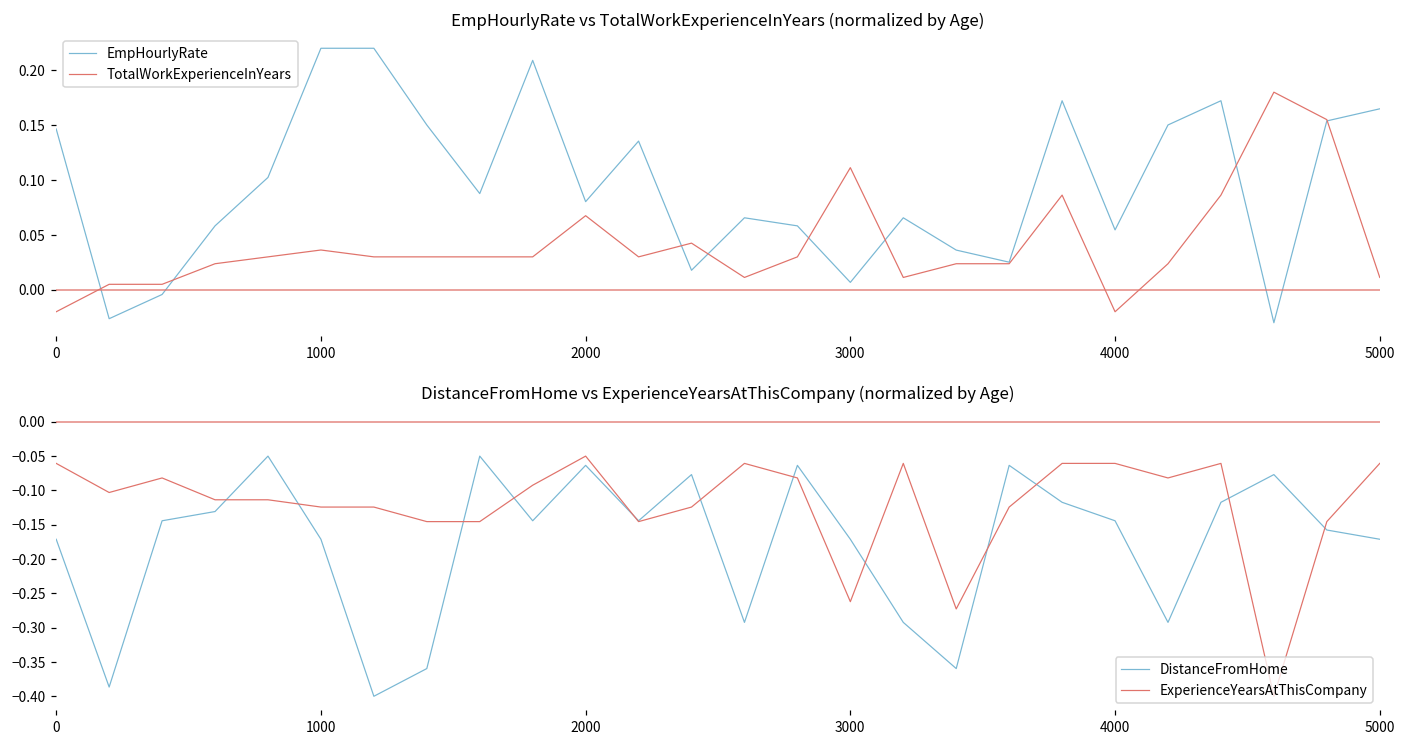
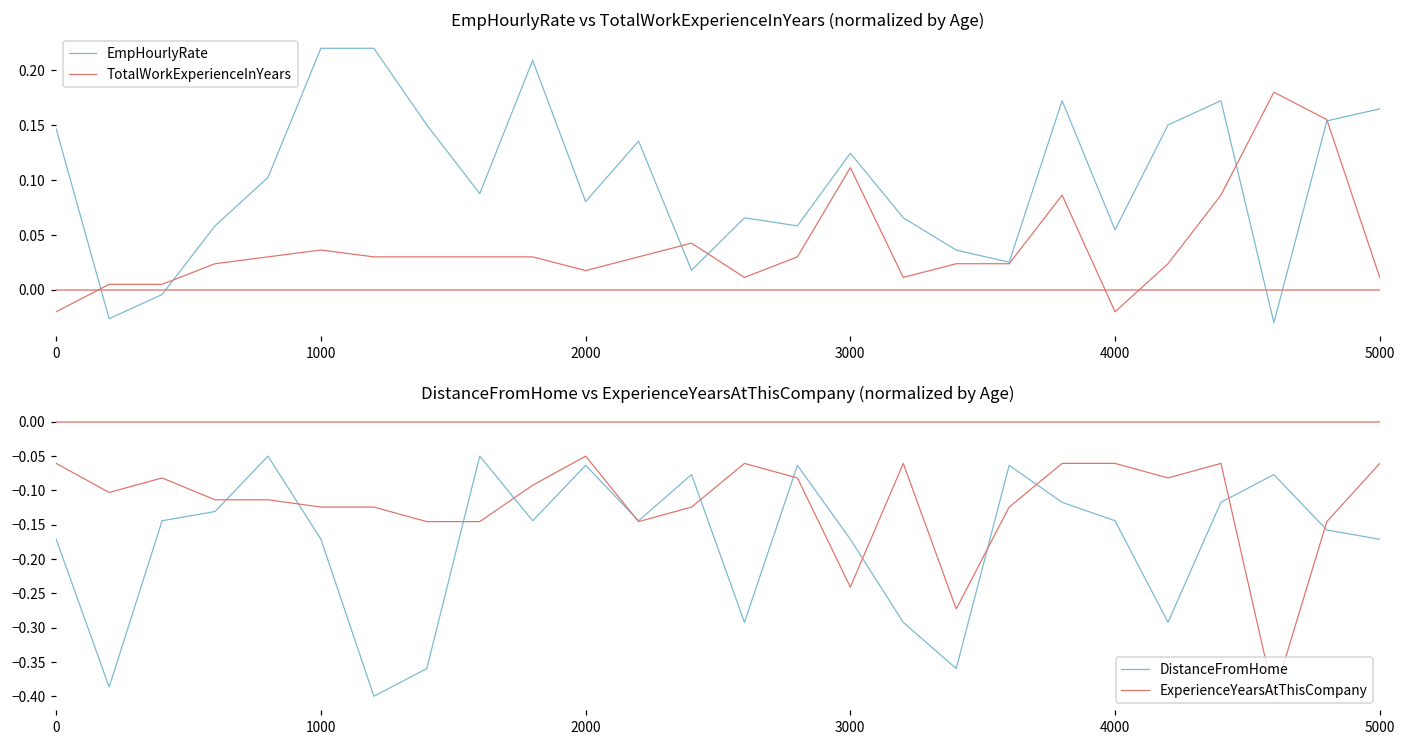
EmpHourlyRate vs TotalWorkExperienceInYears (normalized by Age), TotalWorkExperienceInYears, 2000: 0.07 -> 0.02
EmpHourlyRate vs TotalWorkExperienceInYears (normalized by Age), EmpHourlyRate, 3000: 0.01 -> 0.12
DistanceFromHome vs ExperienceYearsAtThisCompany (normalized by Age), ExperienceYearsAtThisCompany, 3000: -0.26 -> -0.24
